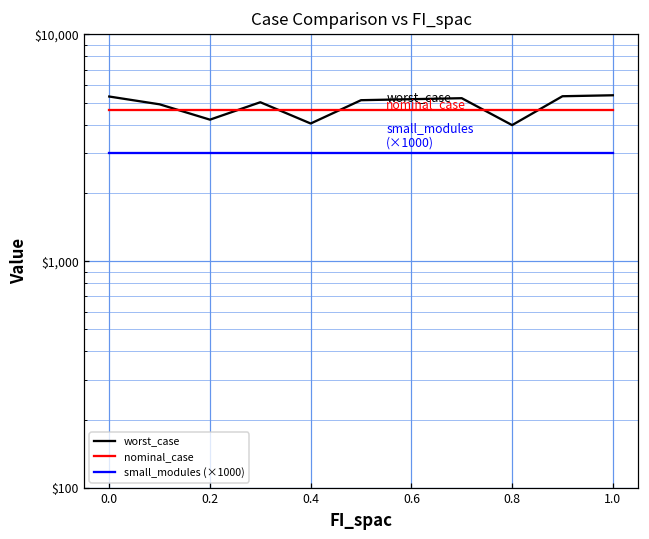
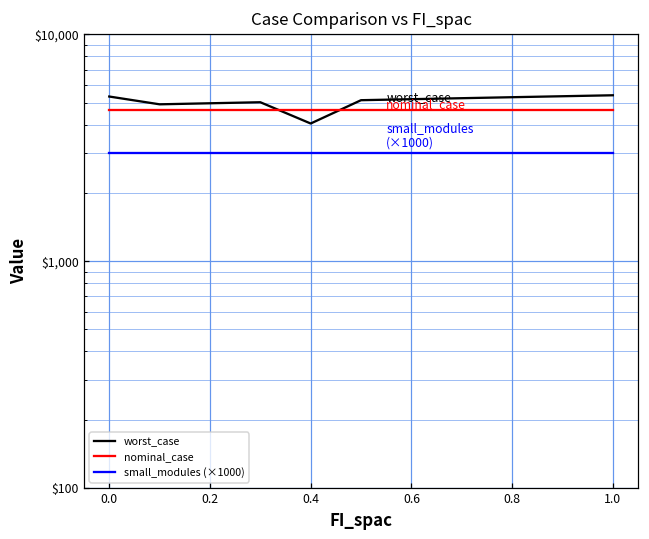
worst_case, 0.2: $4,200 -> $5,000
worst_case, 0.8: $4,000 -> $5,300
